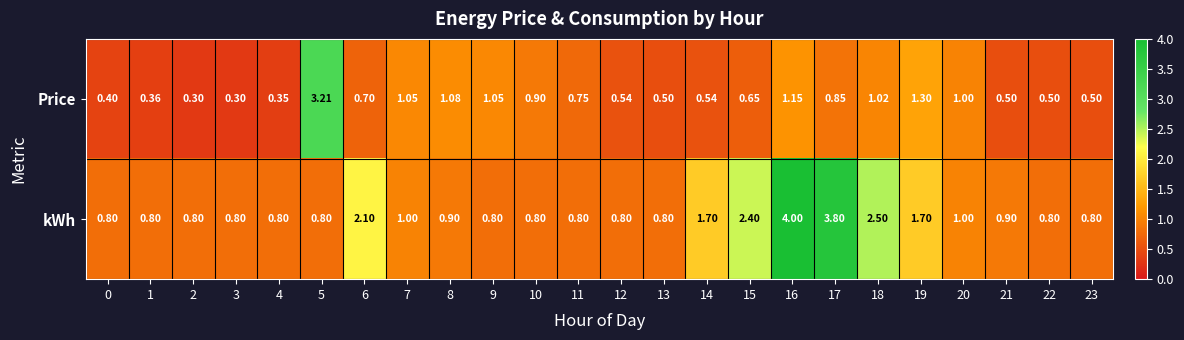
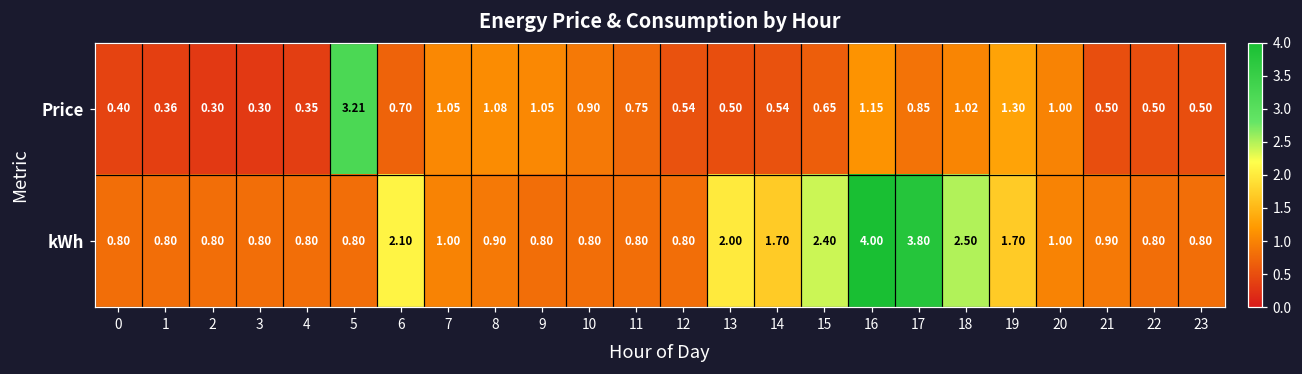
kWh, 13: 0.80 -> 2.00
